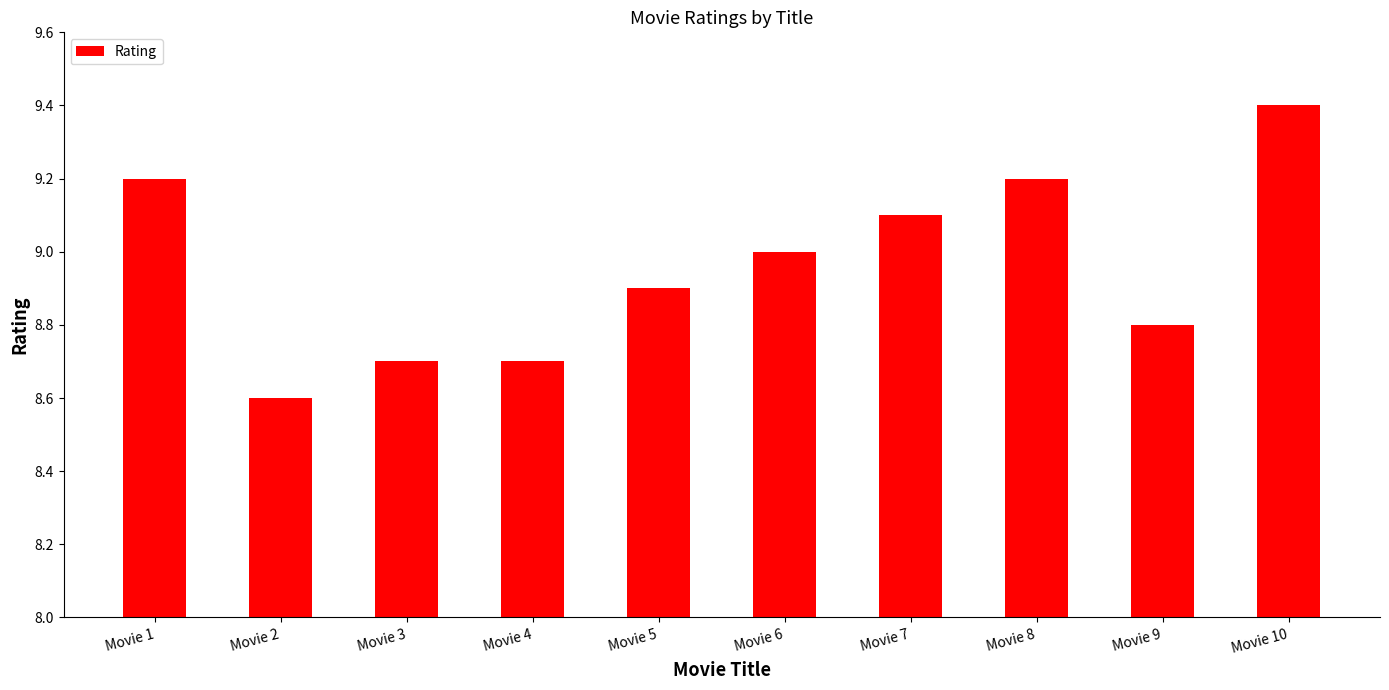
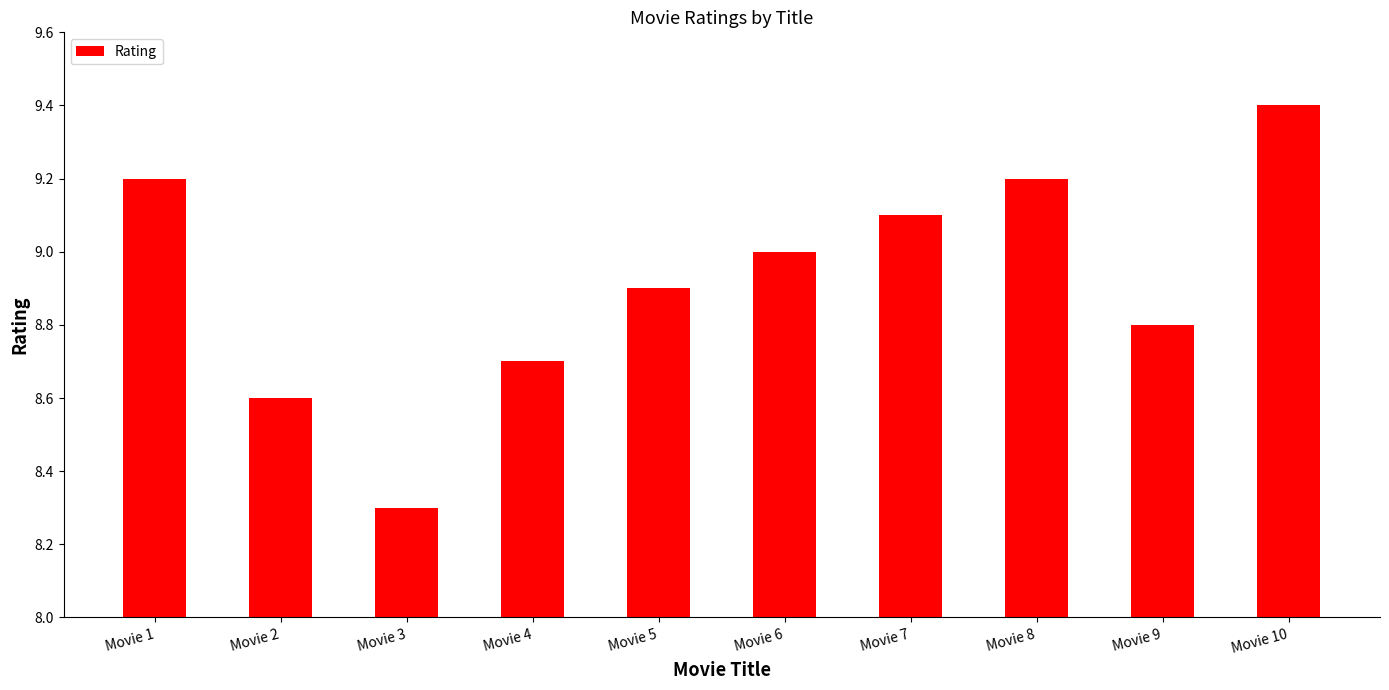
Movie 3: 8.7 -> 8.3
